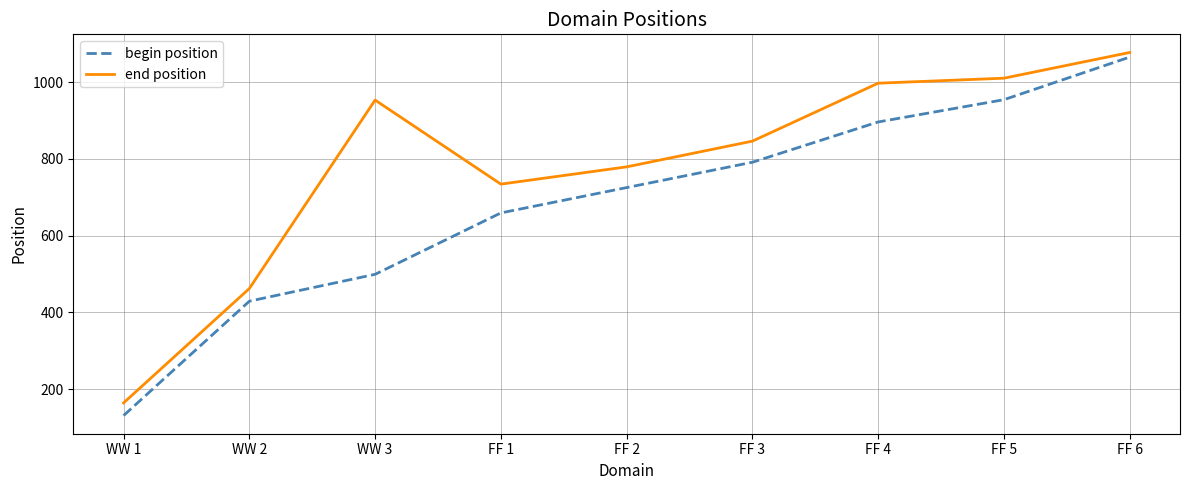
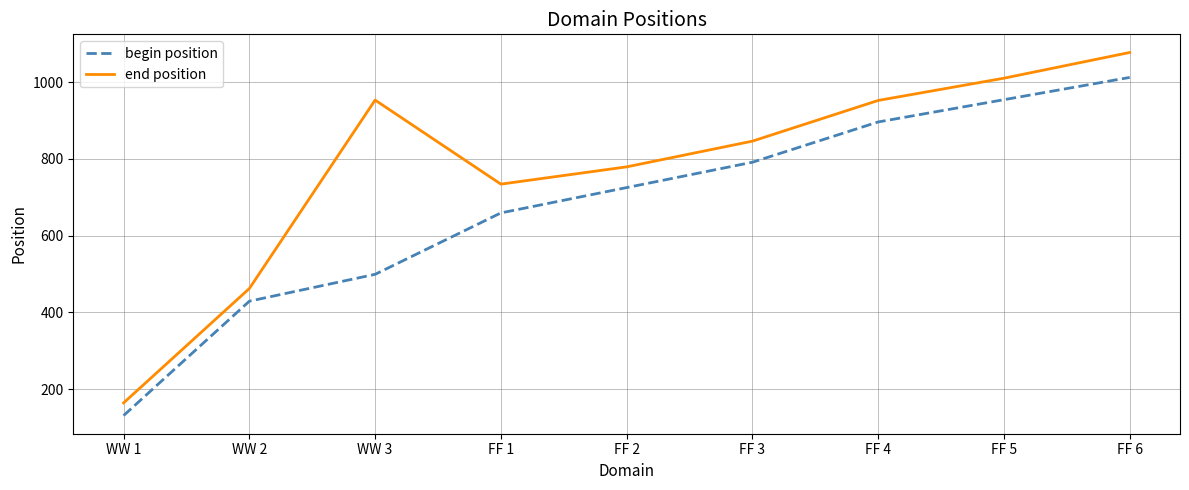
end position, FF 4: 1000 -> 950
begin position, FF 6: 1070 -> 1010
